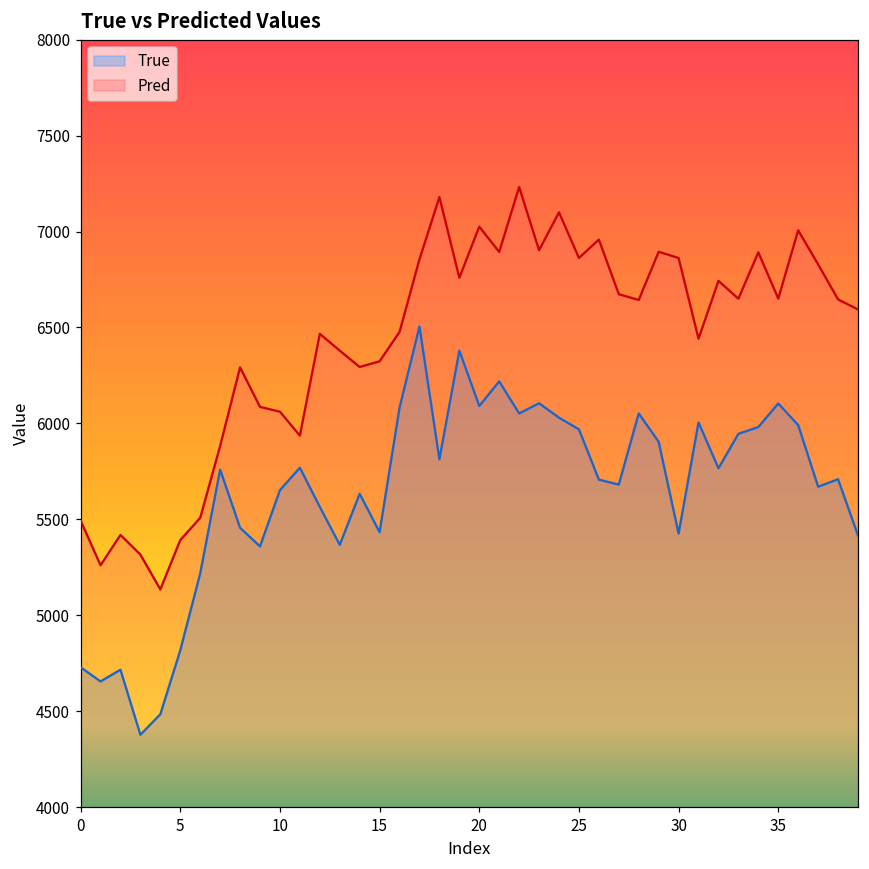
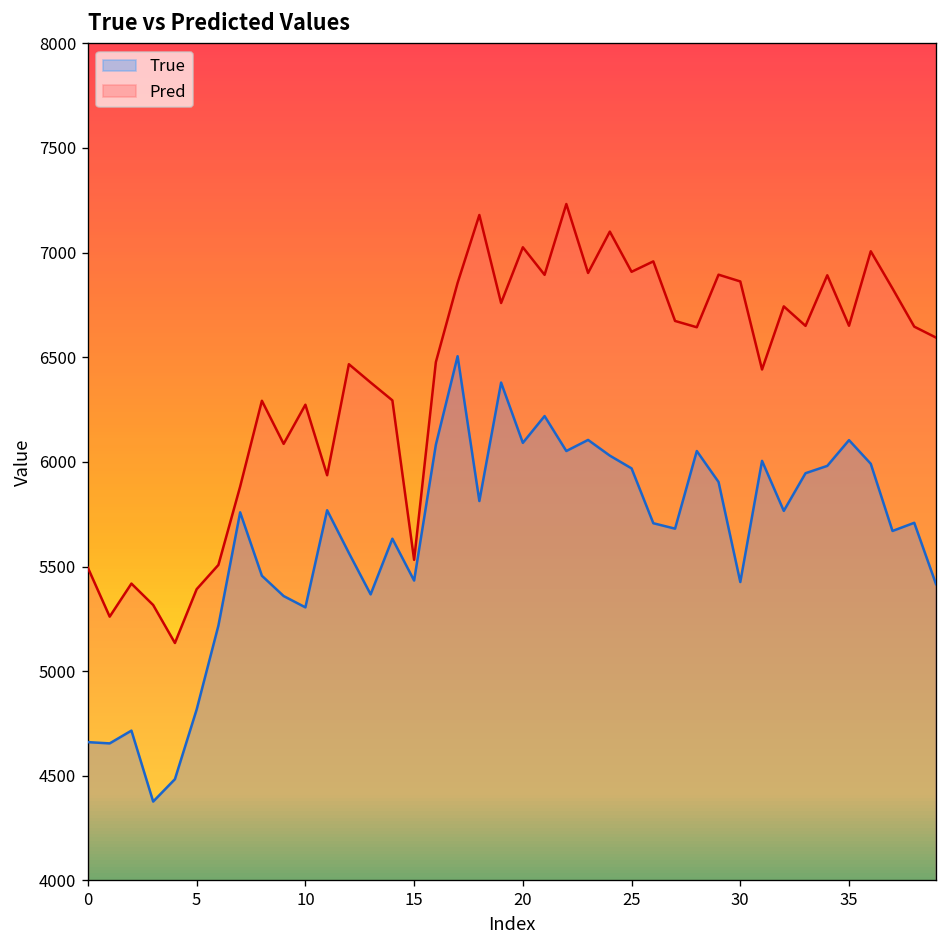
True, 0: 4730 -> 4660
True, 10: 5650 -> 5310
Pred, 10: 6060 -> 6270
Pred, 15: 6320 -> 5530
Pred, 25: 6860 -> 6910
